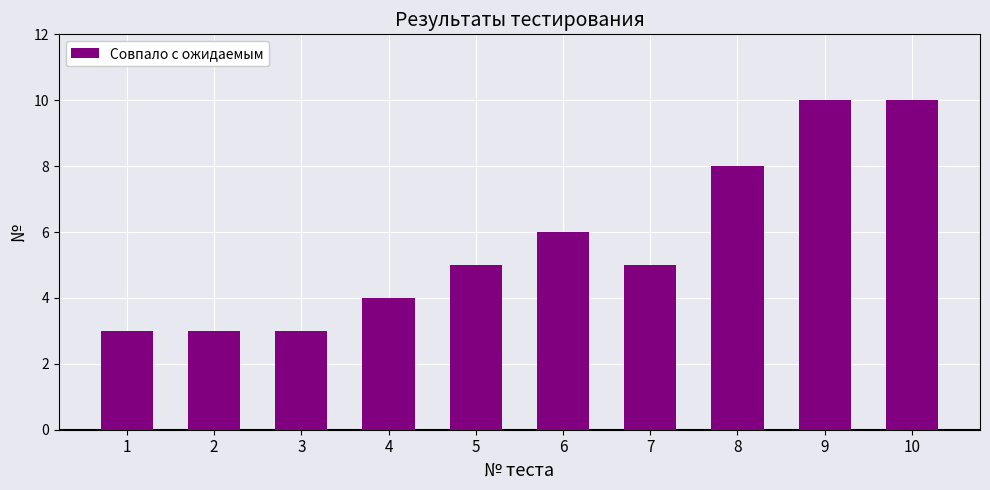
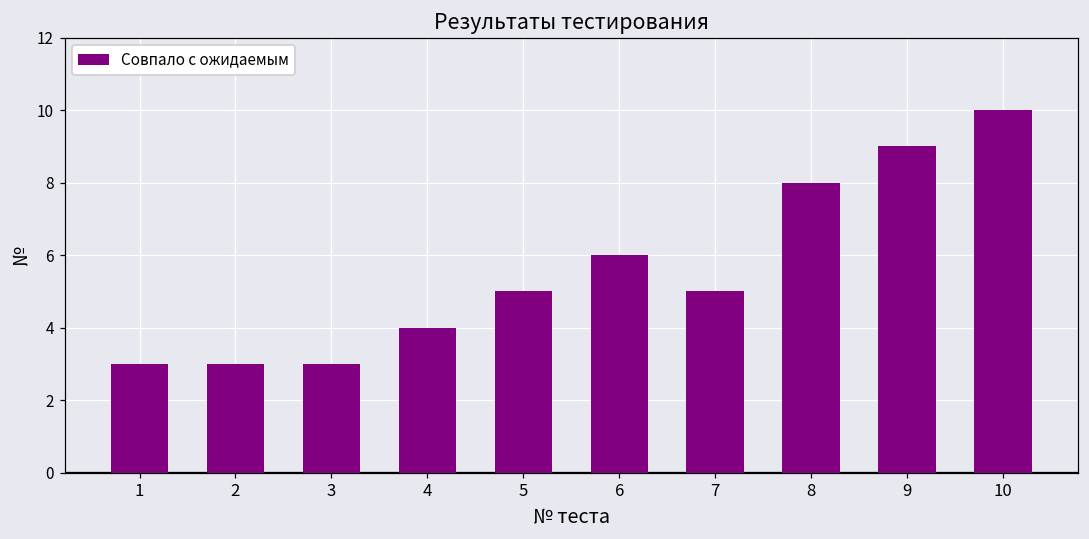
9: 10 -> 9
